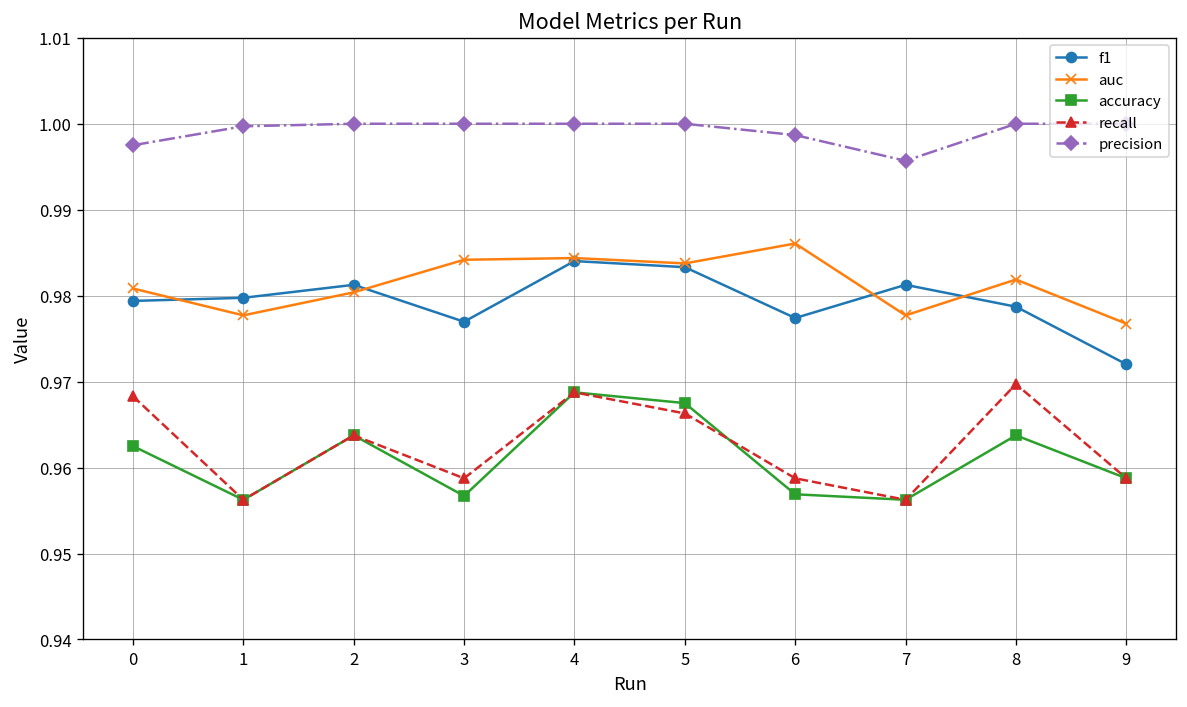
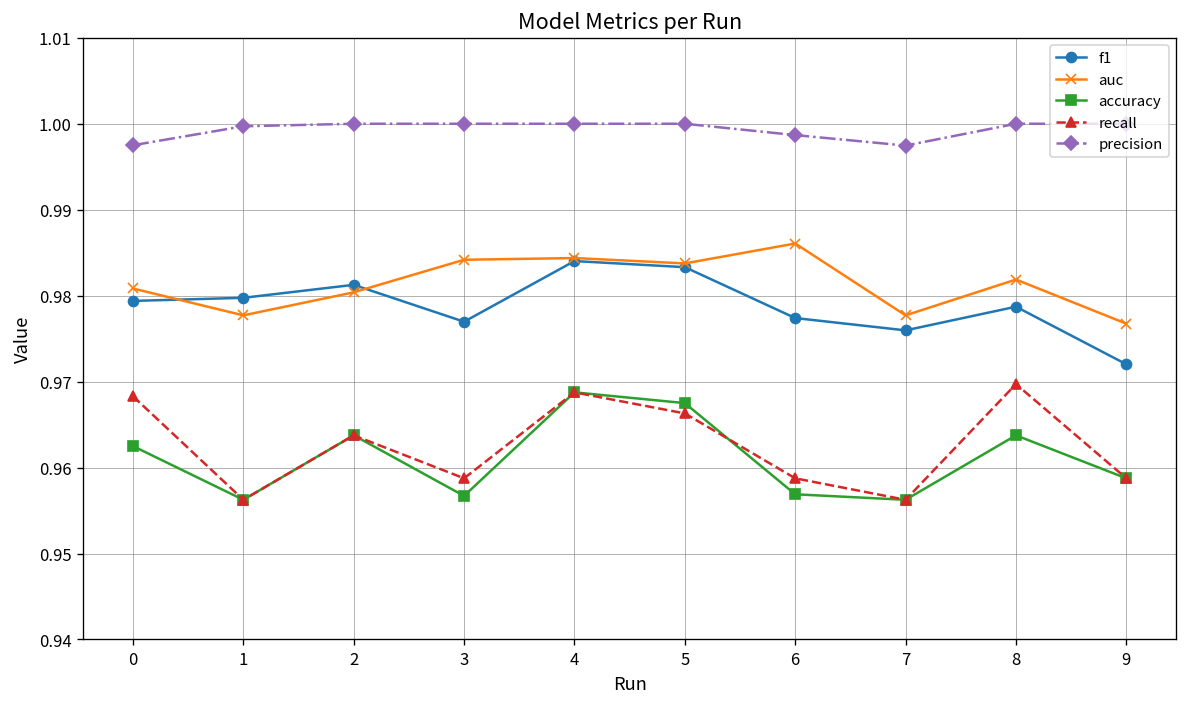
f1, 7: 0.981 -> 0.976
precision, 7: 0.996 -> 0.997
